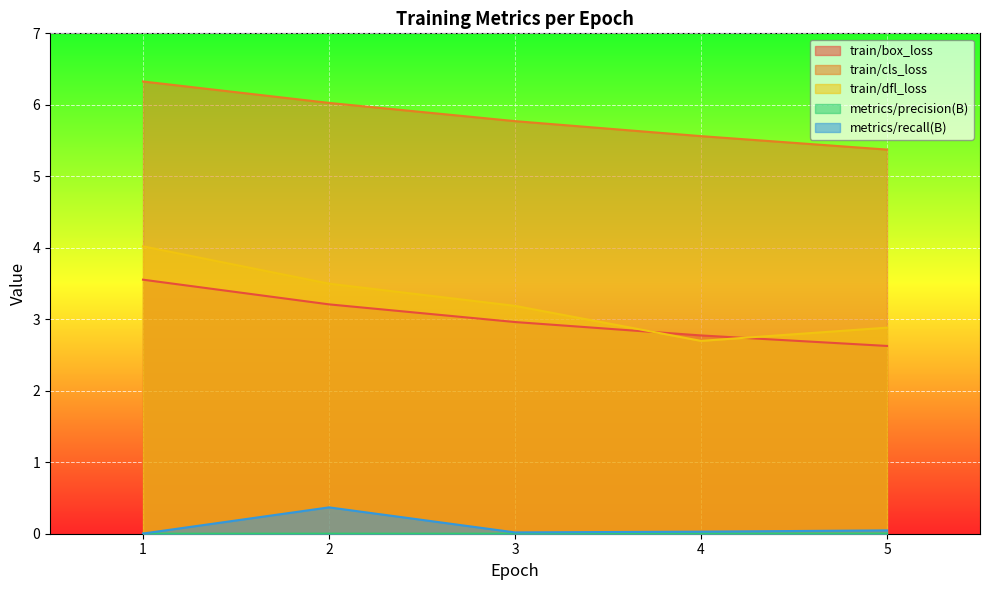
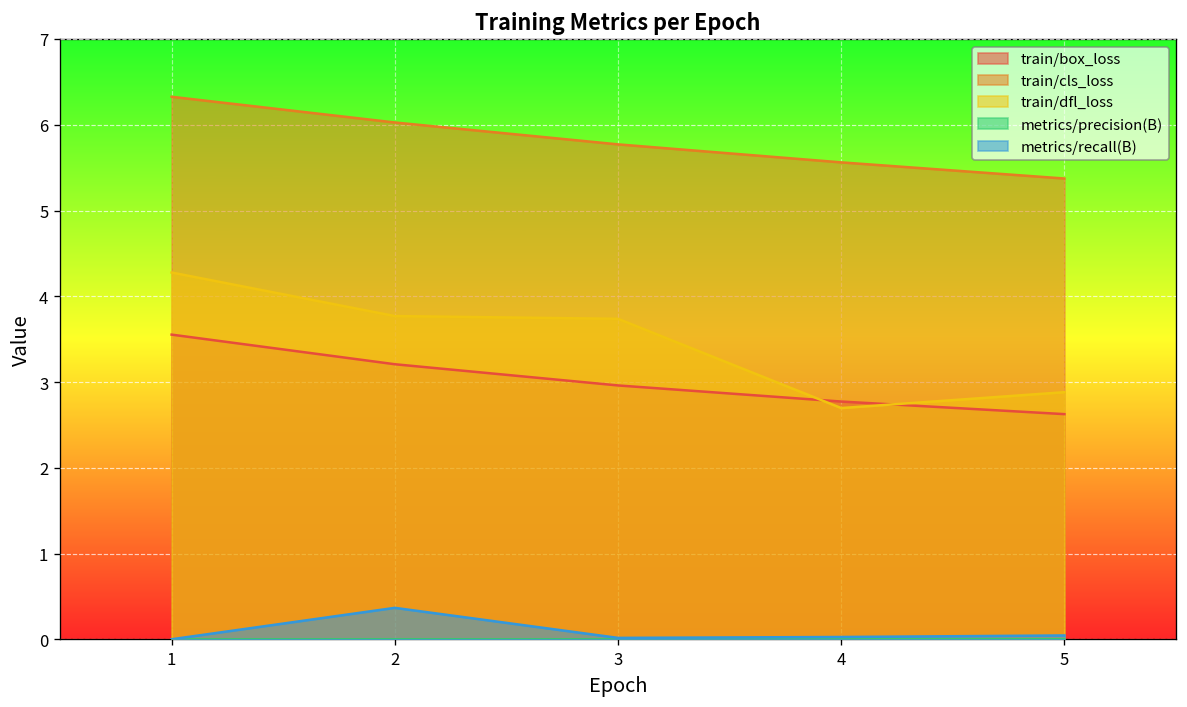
train/dfl_loss, 1: 4.0 -> 4.3
train/dfl_loss, 2: 3.5 -> 3.8
train/dfl_loss, 3: 3.2 -> 3.7
